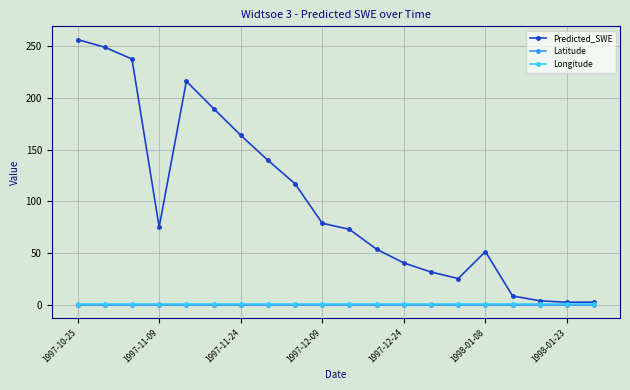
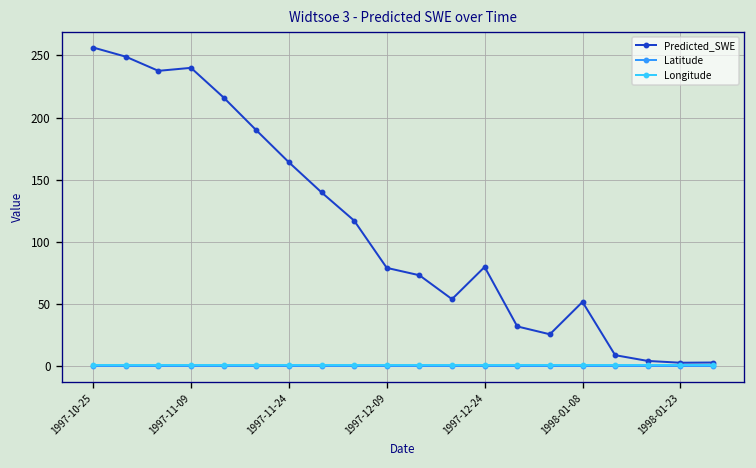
Predicted_SWE, 1997-11-09: 75 -> 240
Predicted_SWE, 1997-12-24: 41 -> 80
